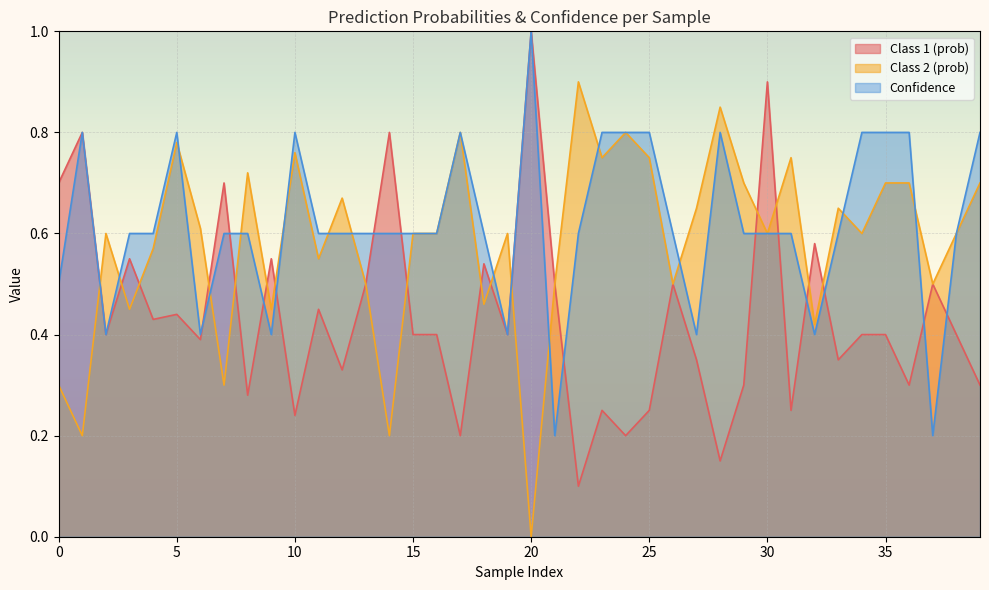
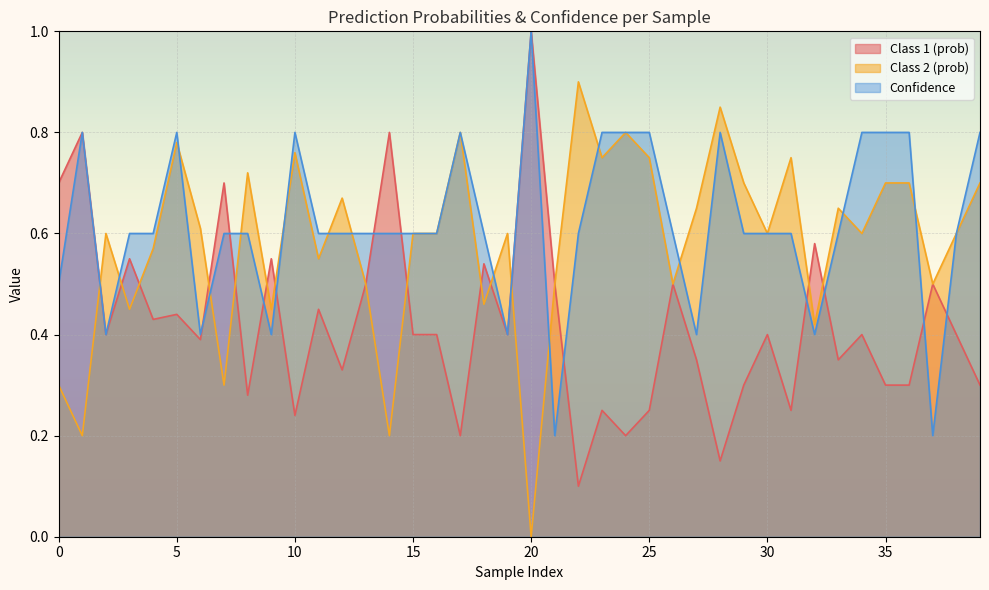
Class 1 (prob), 30: 0.9 -> 0.4
Class 1 (prob), 35: 0.4 -> 0.3
